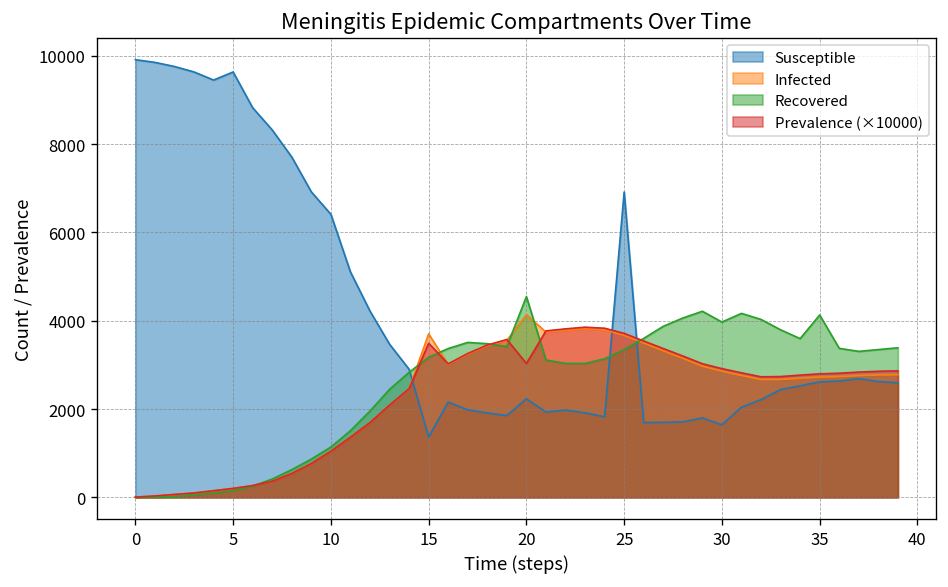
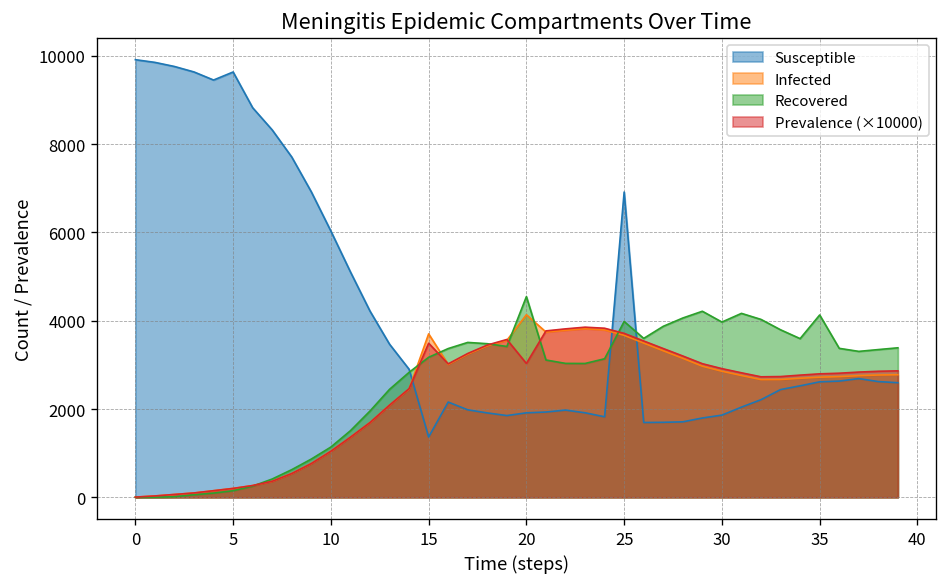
Susceptible, 10: 6400 -> 6000
Susceptible, 20: 2200 -> 1900
Recovered, 25: 3300 -> 4000
Susceptible, 30: 1600 -> 1900
